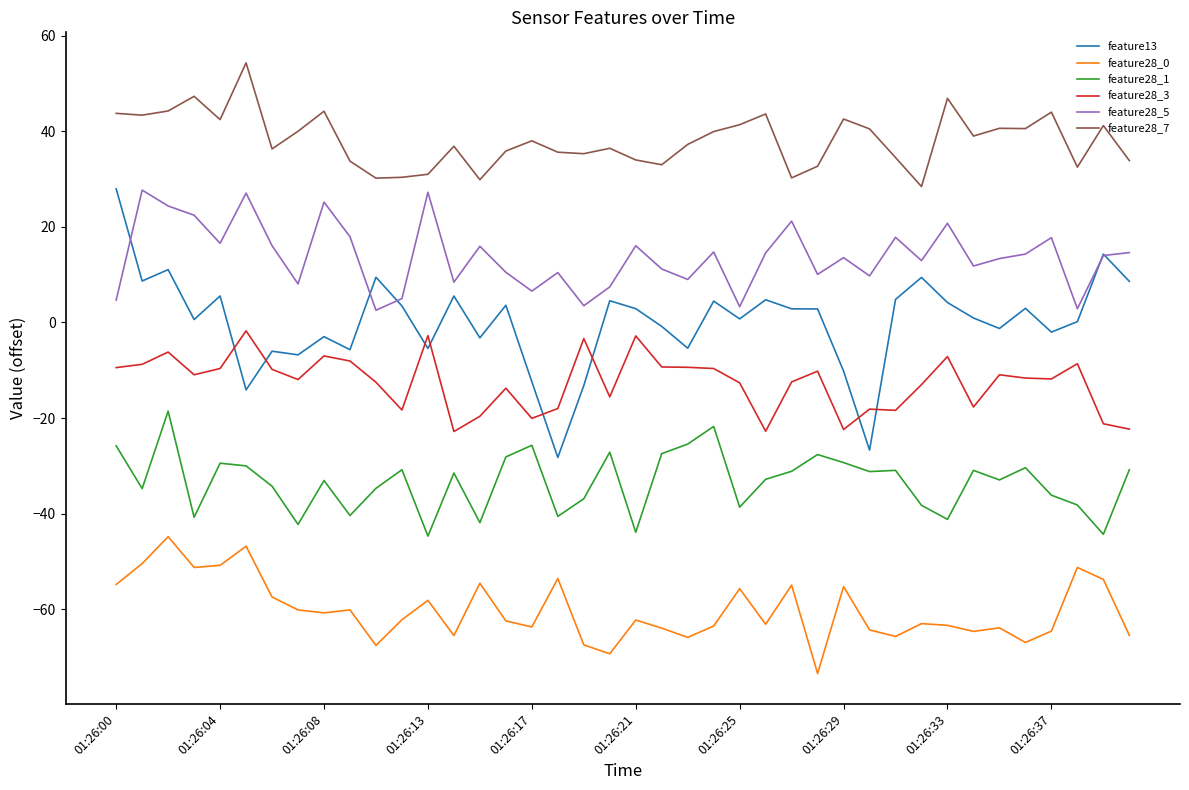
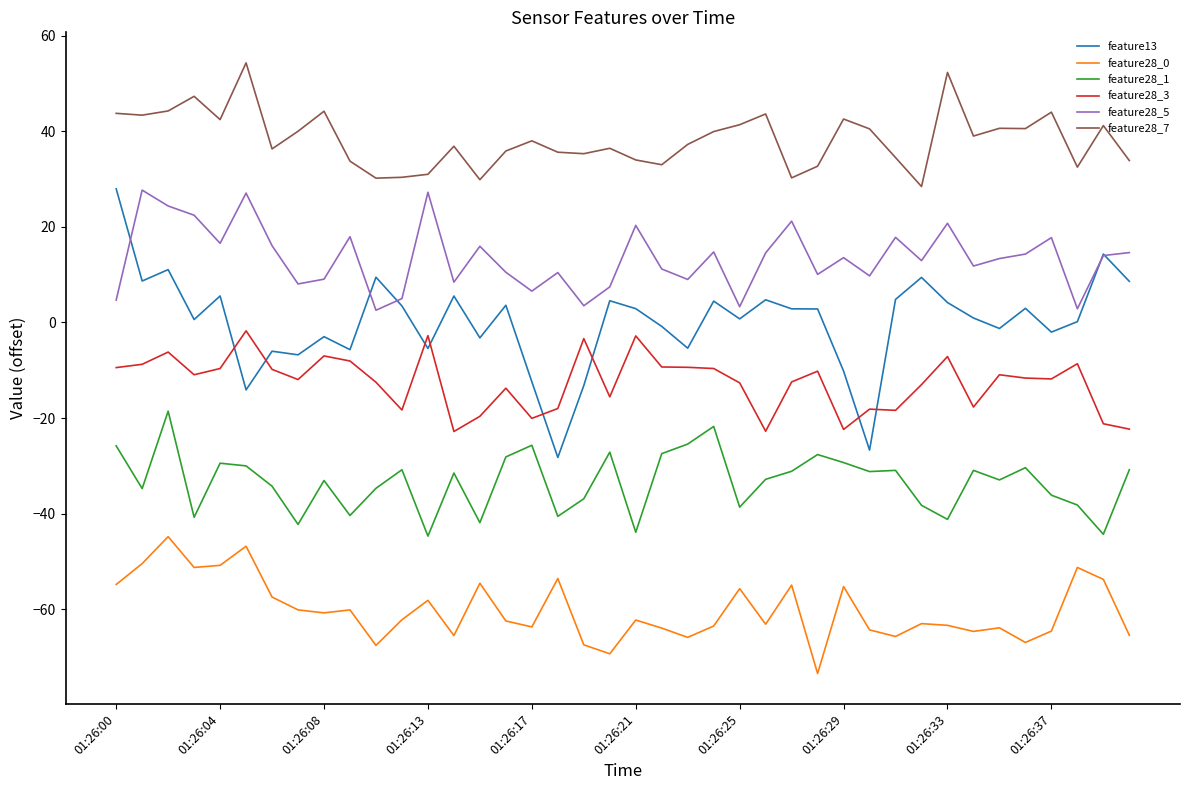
feature28_5, 01:26:08: 25 -> 9
feature28_5, 01:26:21: 16 -> 20
feature28_7, 01:26:33: 47 -> 52
